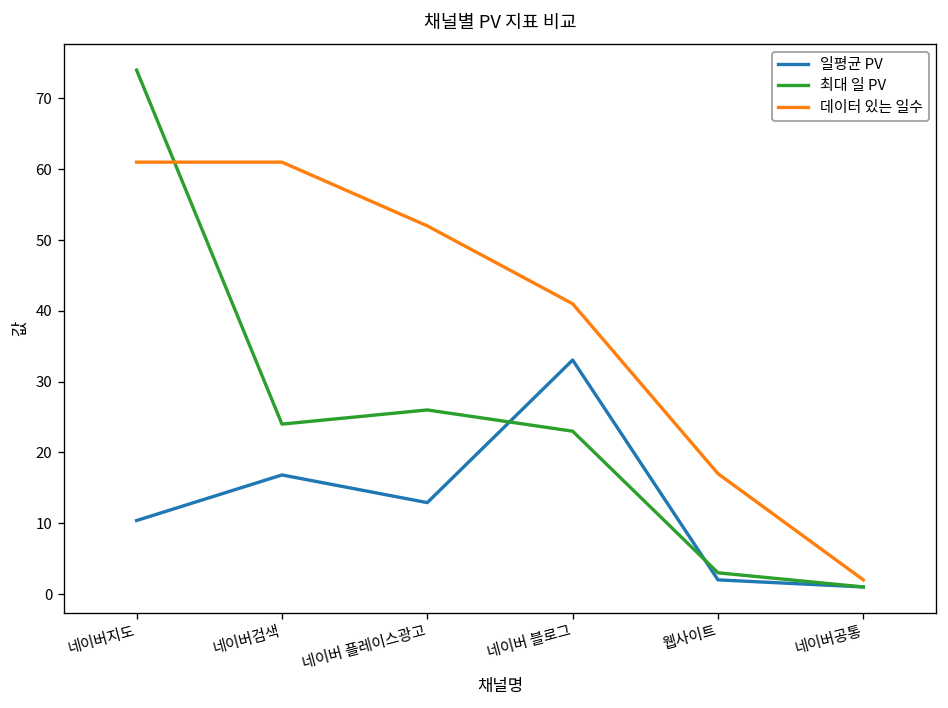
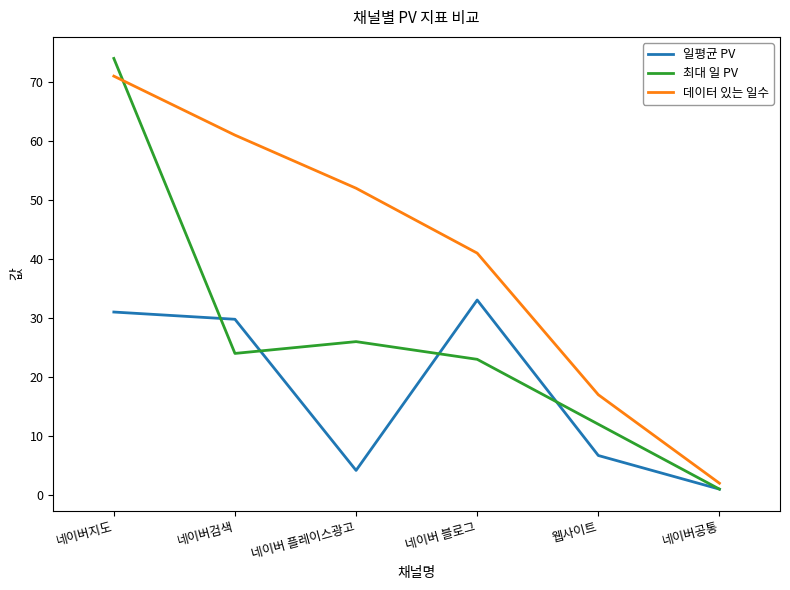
일평균 PV, 네이버지도: 10 -> 31
데이터 있는 일수, 네이버지도: 61 -> 71
일평균 PV, 네이버검색: 17 -> 30
일평균 PV, 네이버 플레이스광고: 13 -> 4
일평균 PV, 웹사이트: 2 -> 7
최대 일 PV, 웹사이트: 3 -> 12
